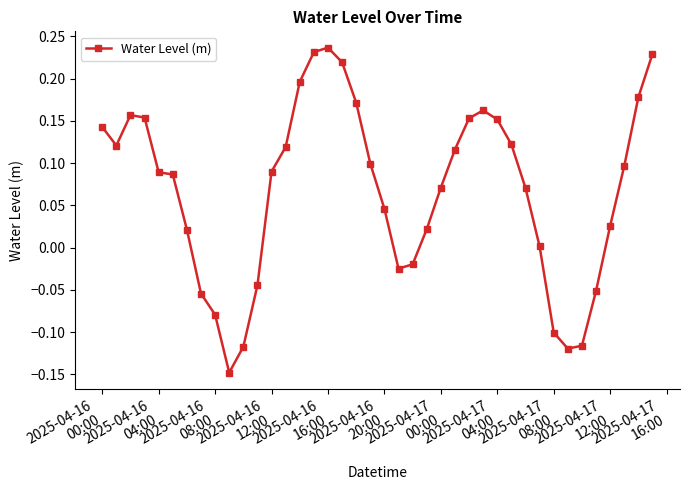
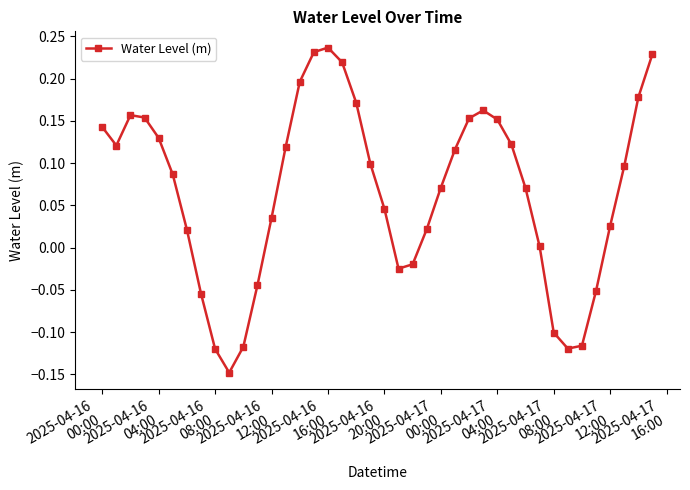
2025-04-16 04:00: 0.09 -> 0.13
2025-04-16 08:00: -0.08 -> -0.12
2025-04-16 12:00: 0.09 -> 0.04
